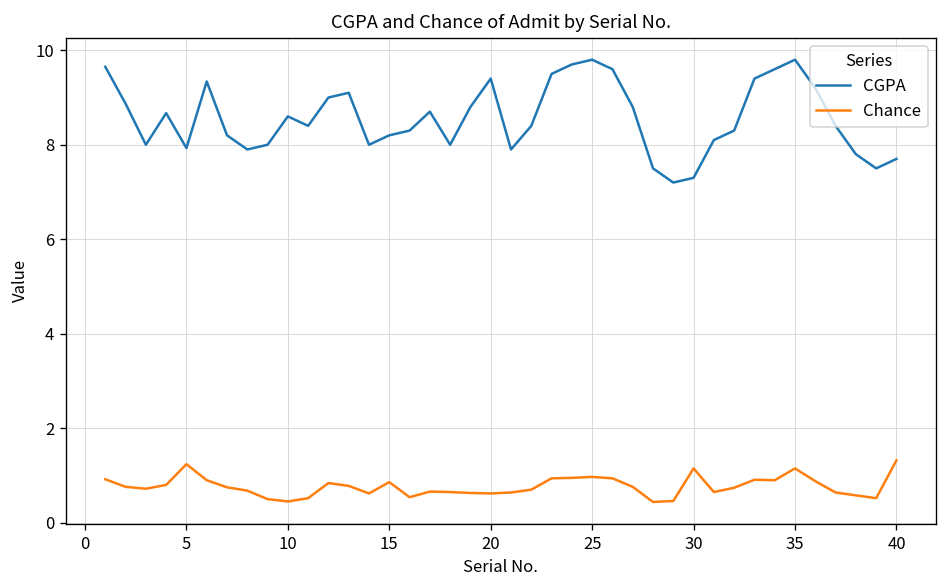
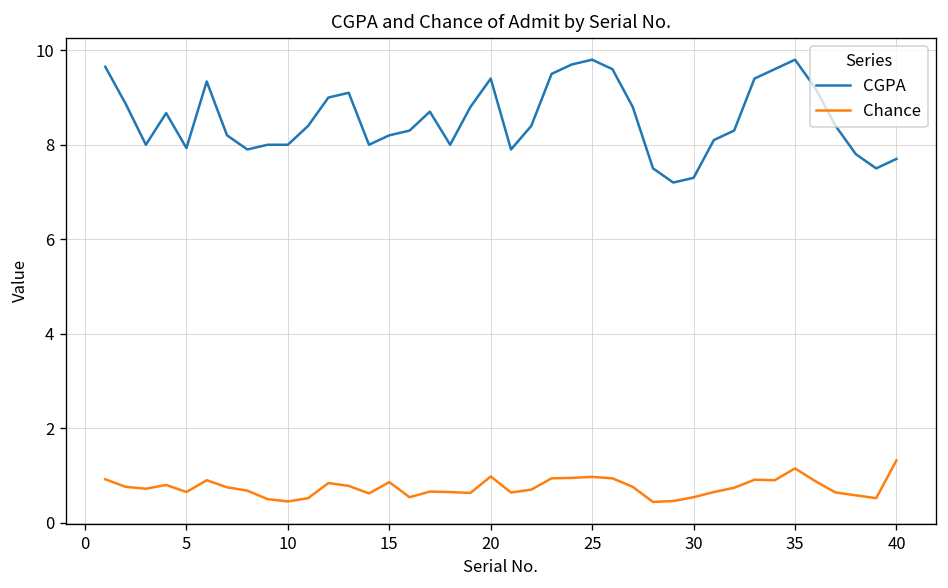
Chance, 5: 1.2 -> 0.7
CGPA, 10: 8.6 -> 8.0
Chance, 20: 0.6 -> 1.0
Chance, 30: 1.2 -> 0.5
